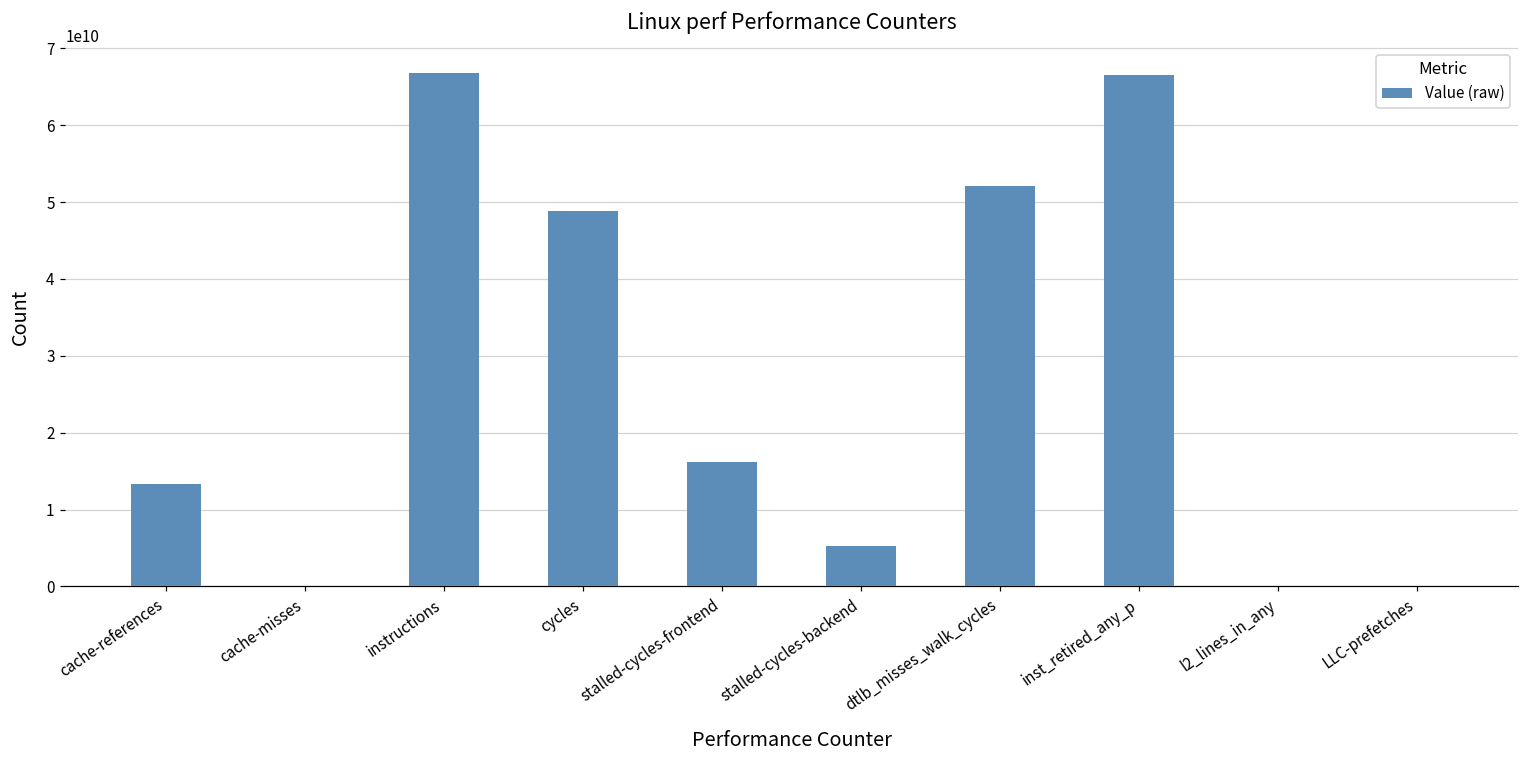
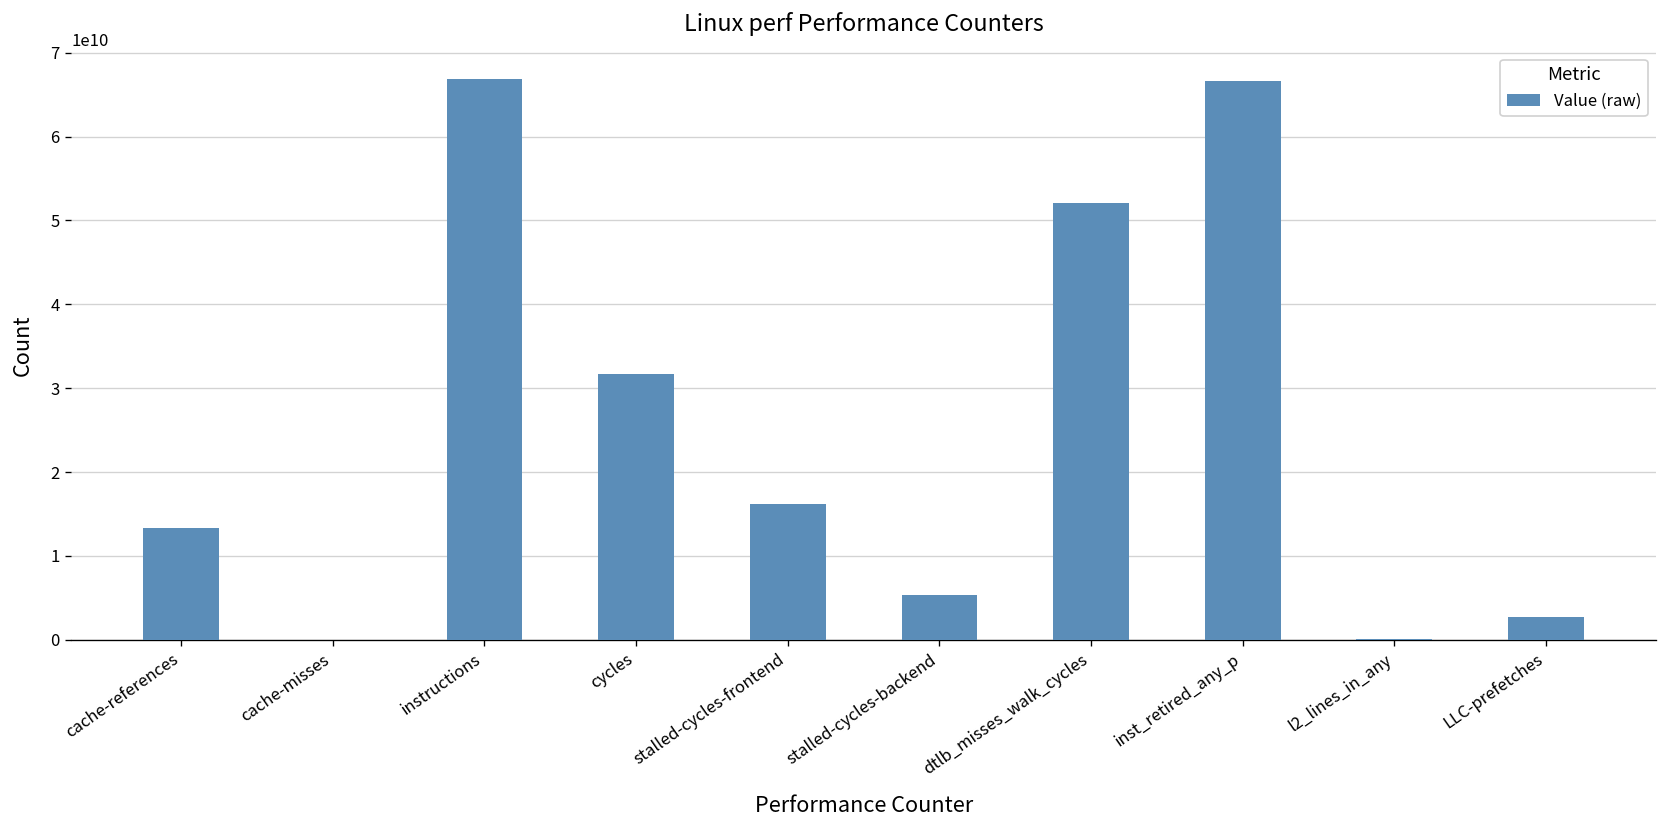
cycles: 49000000000 -> 32000000000
LLC-prefetches: 0 -> 3000000000
